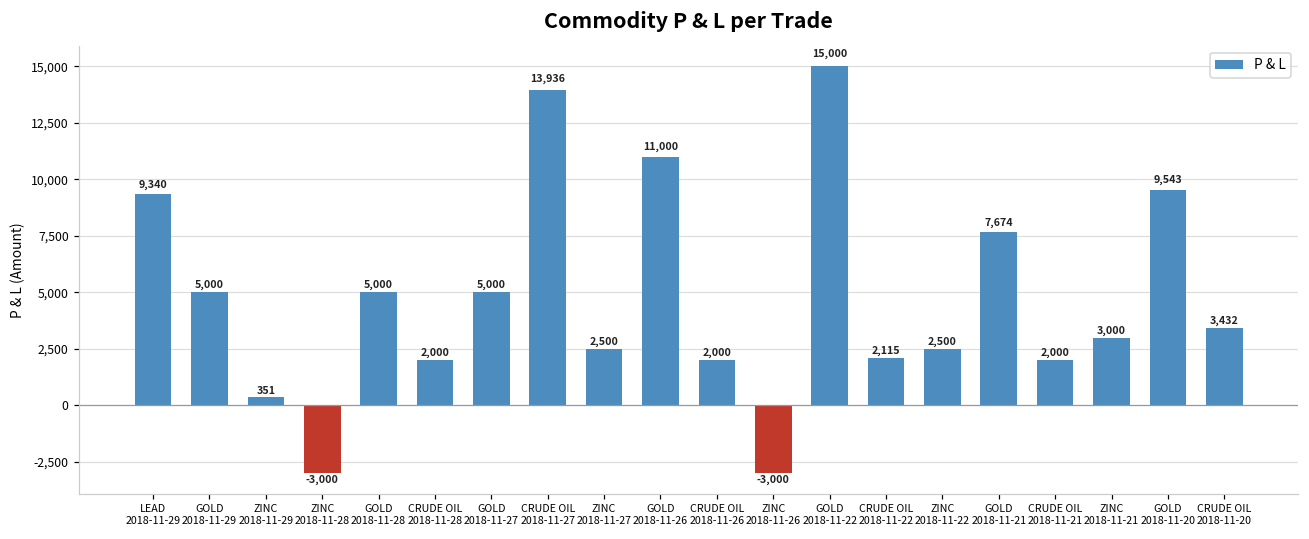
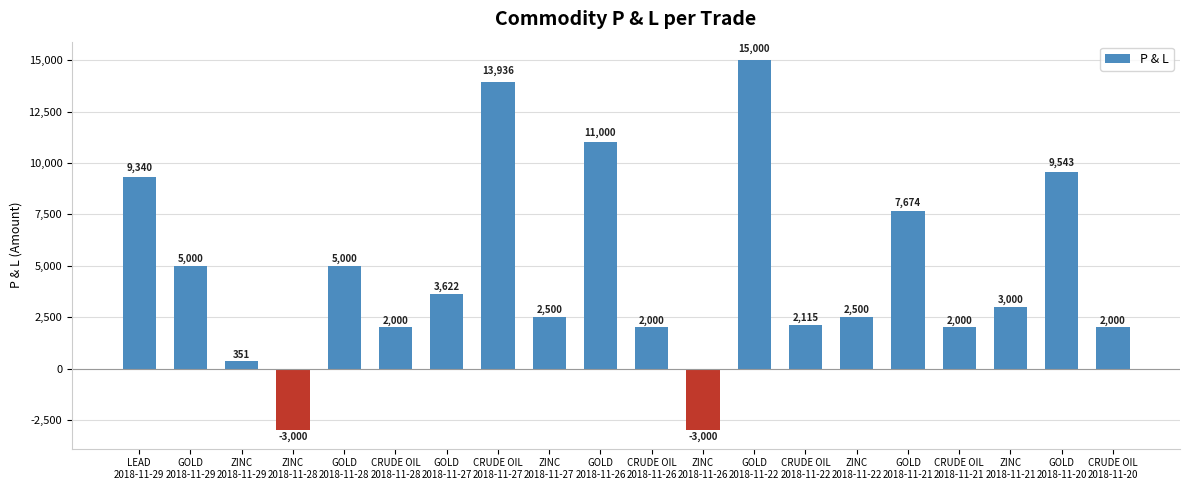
GOLD 2018-11-27: 5,000 -> 3,622
CRUDE OIL 2018-11-20: 3,432 -> 2,000
